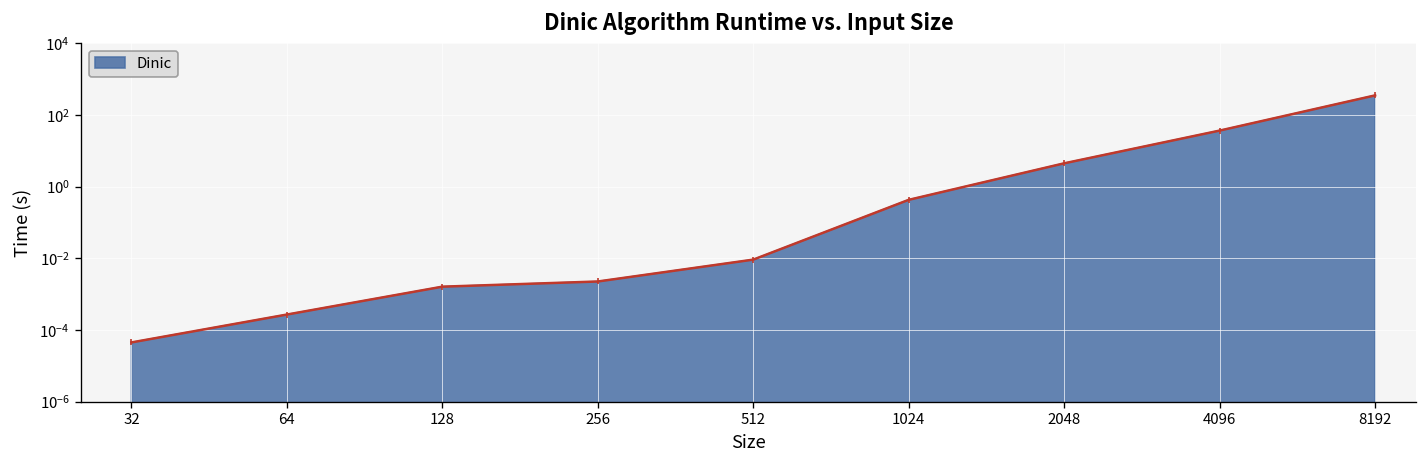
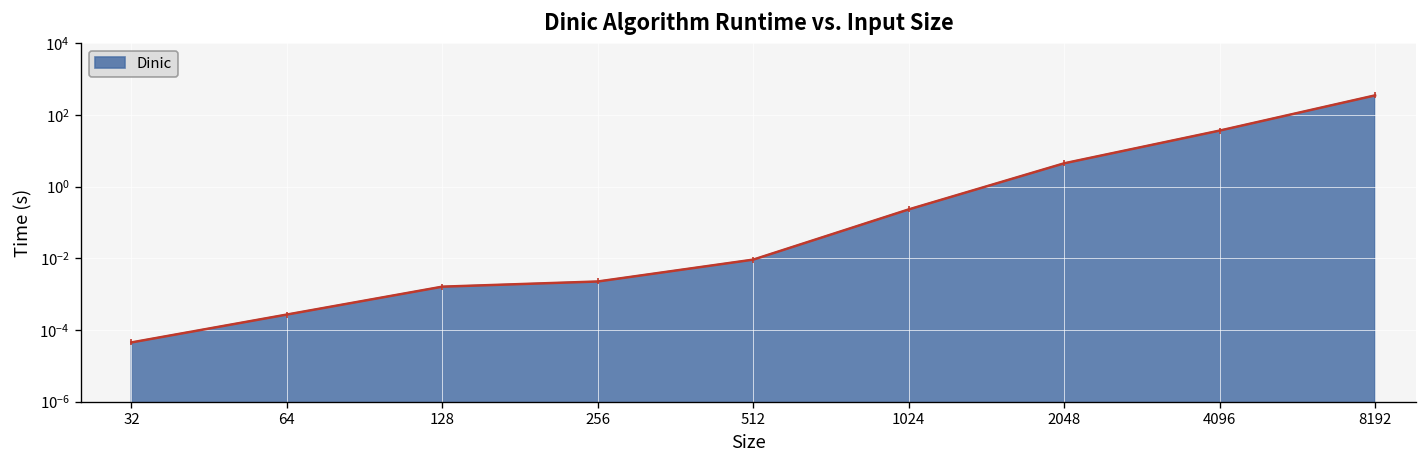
1024: 0.4 -> 0.2
